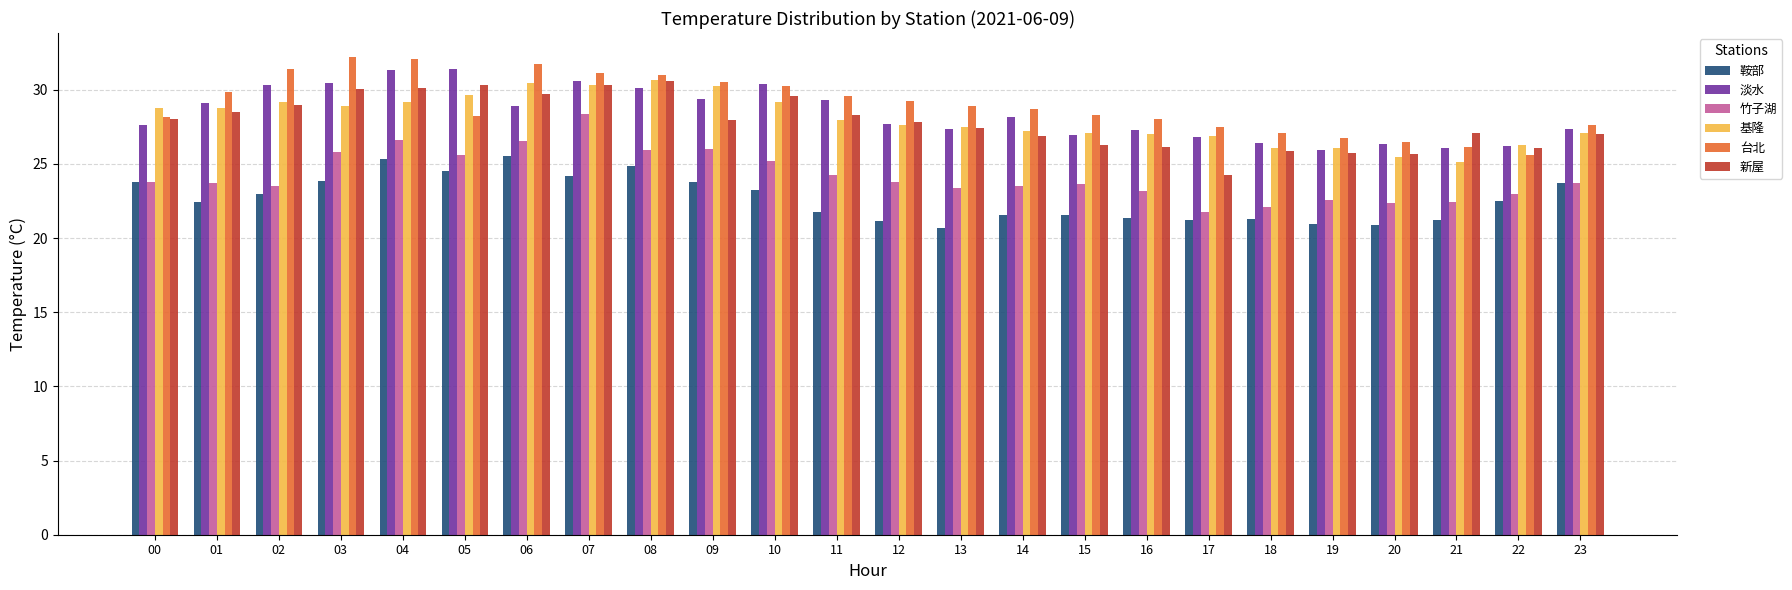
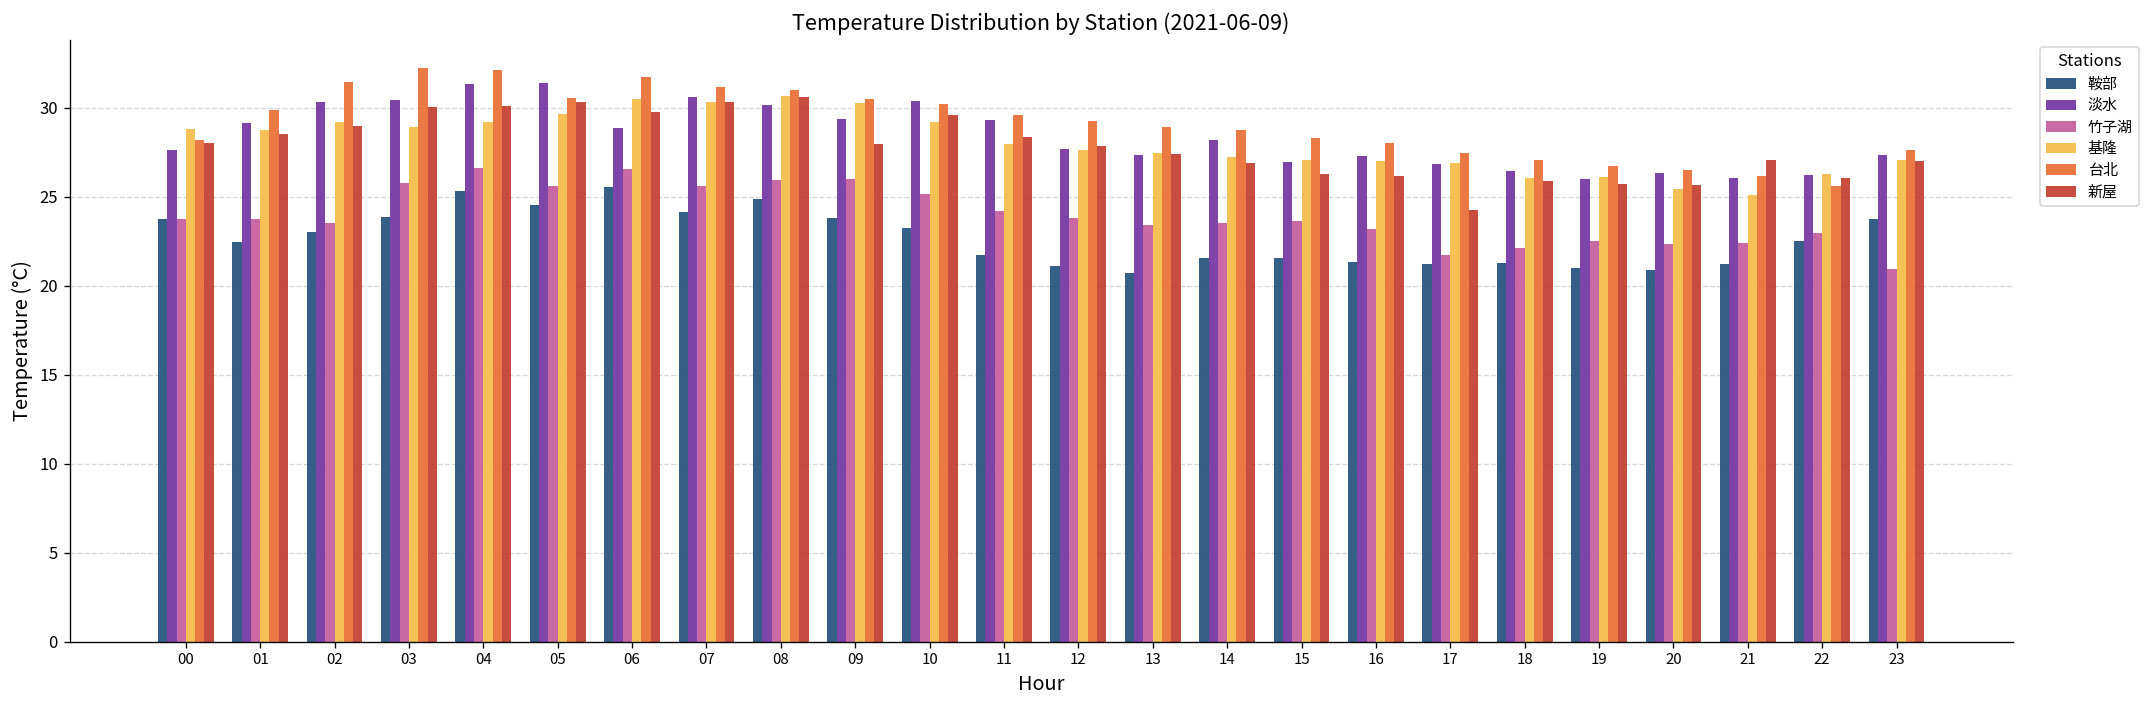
台北, 05: 28.2 -> 30.5
竹子湖, 07: 28.4 -> 25.6
竹子湖, 23: 23.7 -> 21.0
